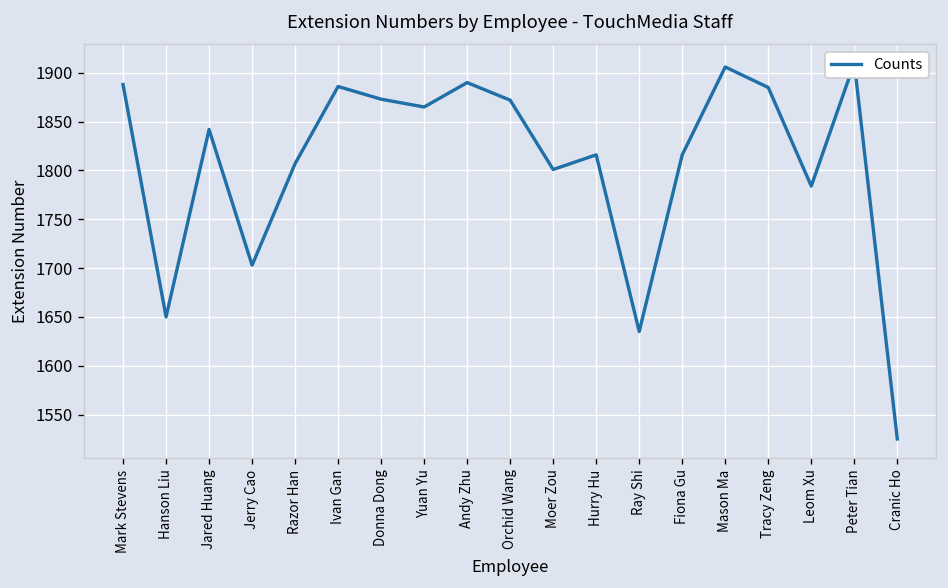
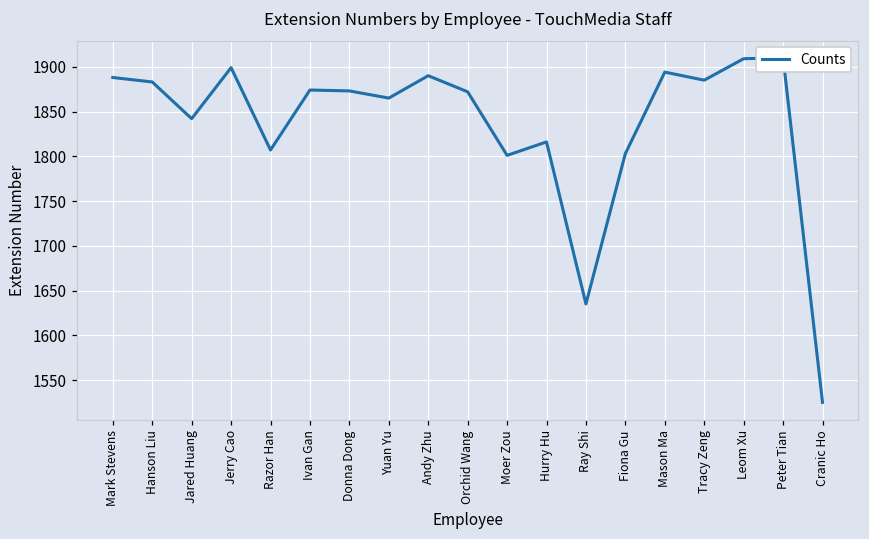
Hanson Liu: 1650 -> 1880
Jerry Cao: 1700 -> 1900
Ivan Gan: 1890 -> 1870
Fiona Gu: 1820 -> 1800
Mason Ma: 1910 -> 1890
Leom Xu: 1780 -> 1910
